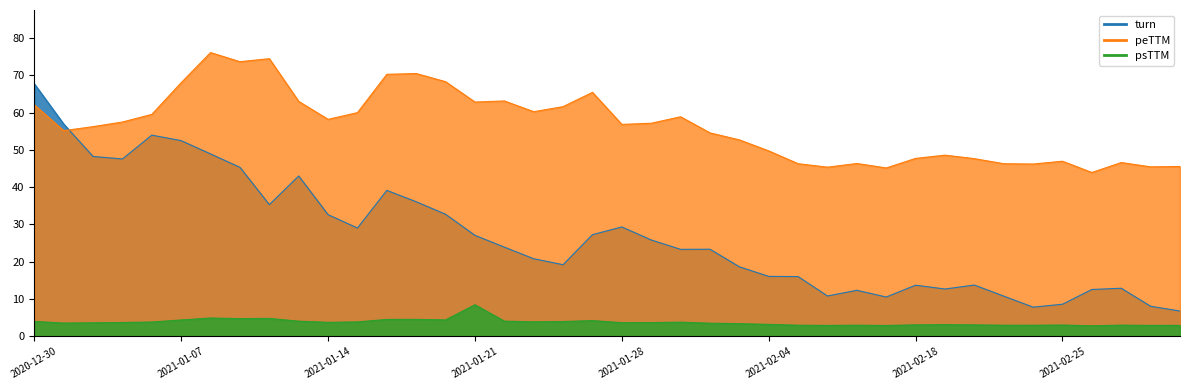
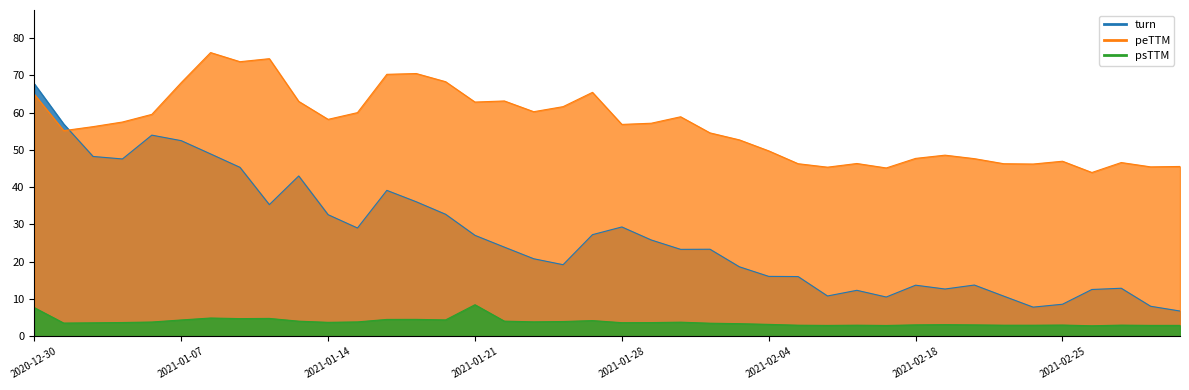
peTTM, 2020-12-30: 62 -> 65
psTTM, 2020-12-30: 4 -> 8
